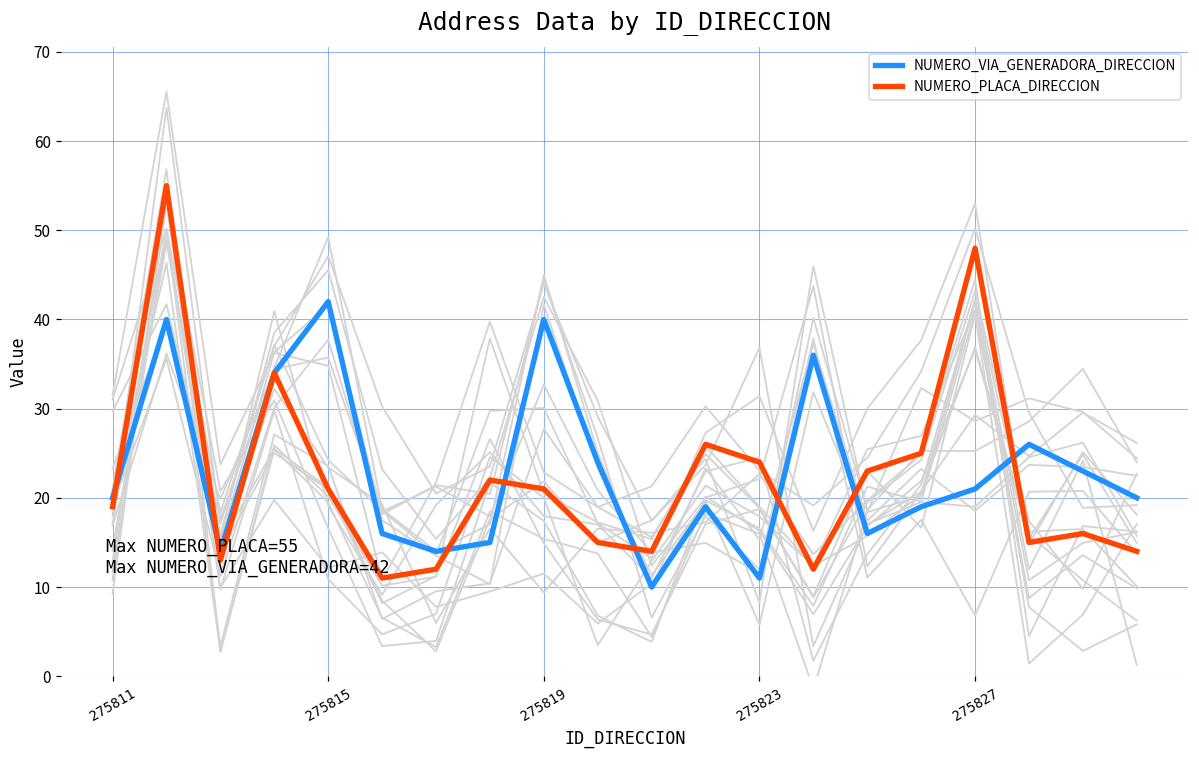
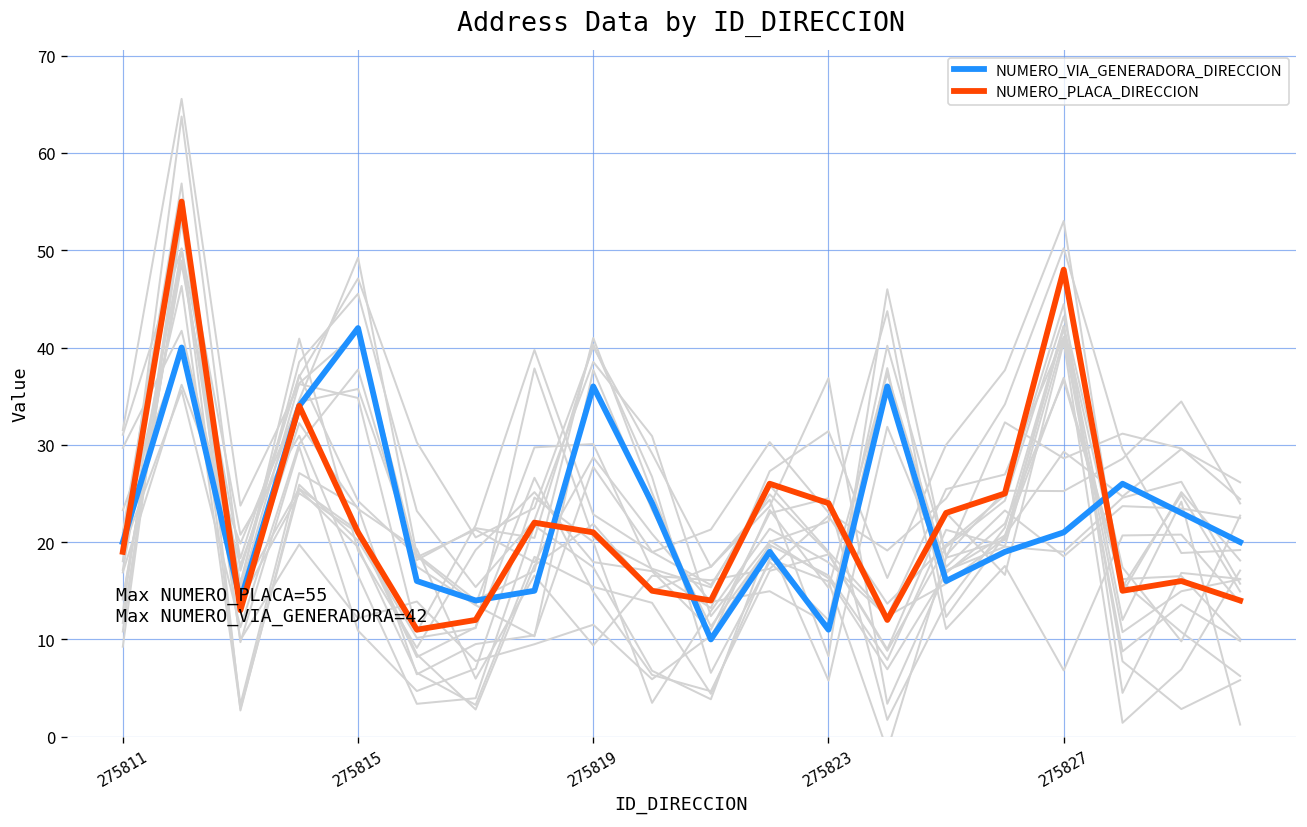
NUMERO_VIA_GENERADORA_DIRECCION, 275819: 40 -> 36
